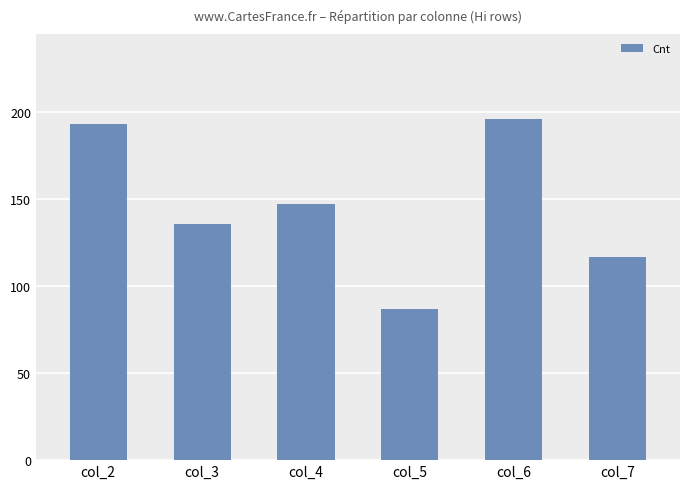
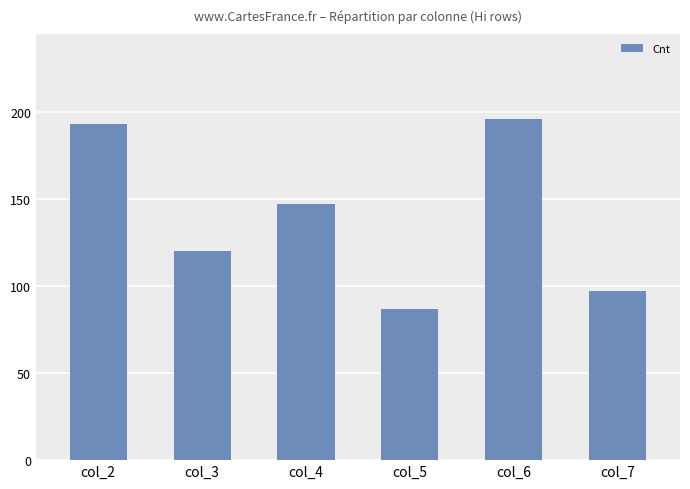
col_3: 136 -> 120
col_7: 117 -> 97
